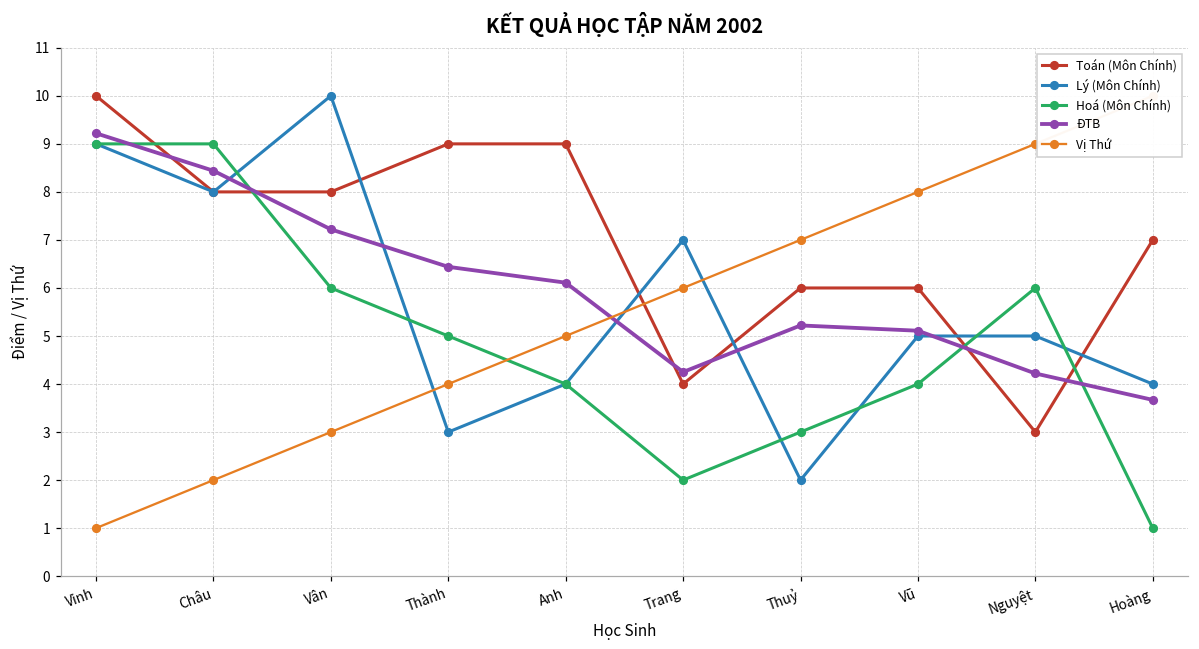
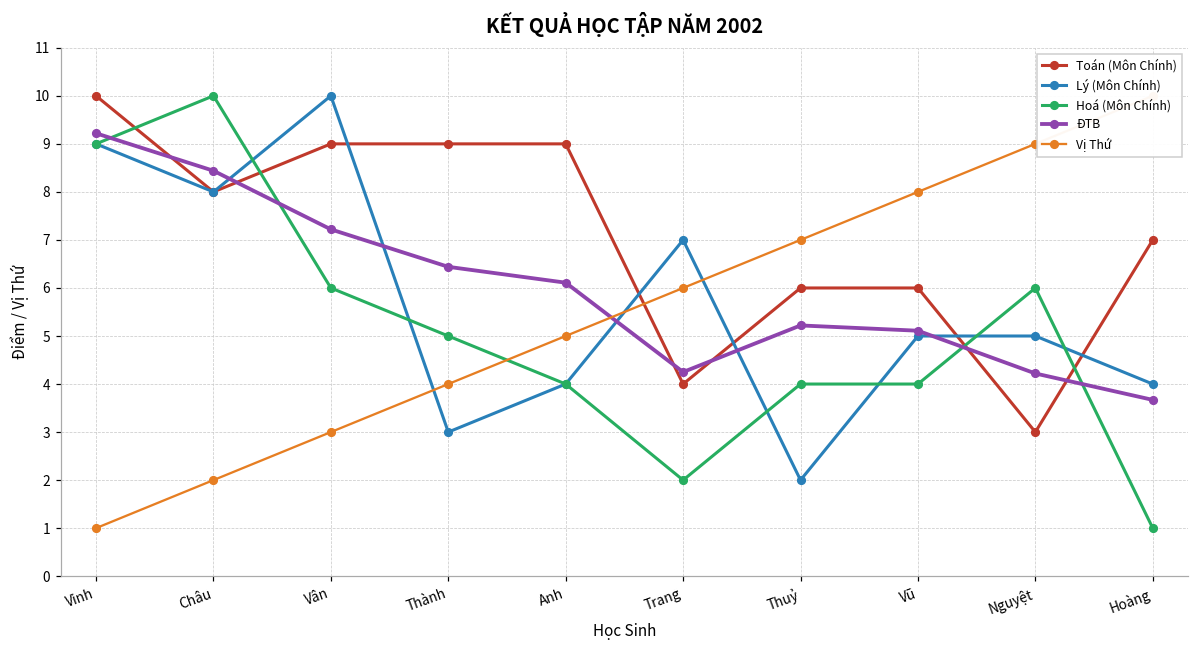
Hoá (Môn Chính), Châu: 9 -> 10
Toán (Môn Chính), Vân: 8 -> 9
Hoá (Môn Chính), Thuỷ: 3 -> 4
